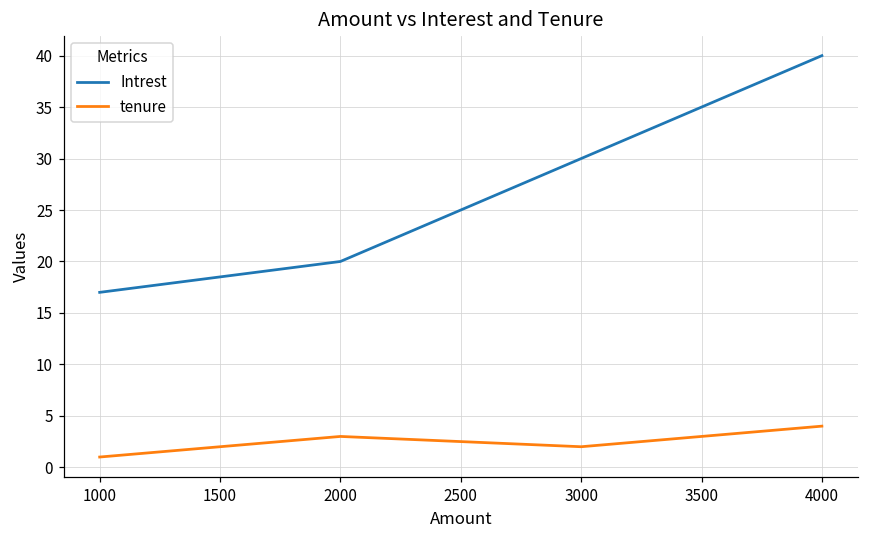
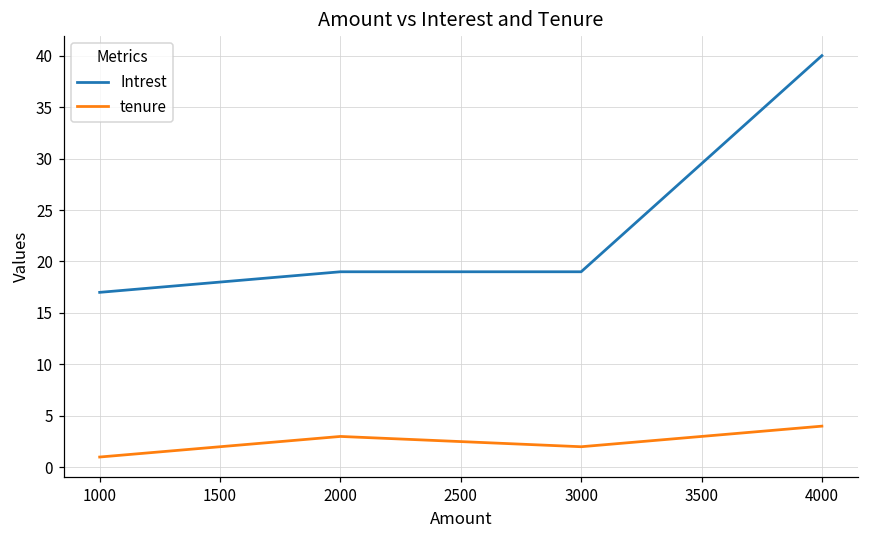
Intrest, 2000: 20 -> 19
Intrest, 3000: 30 -> 19
